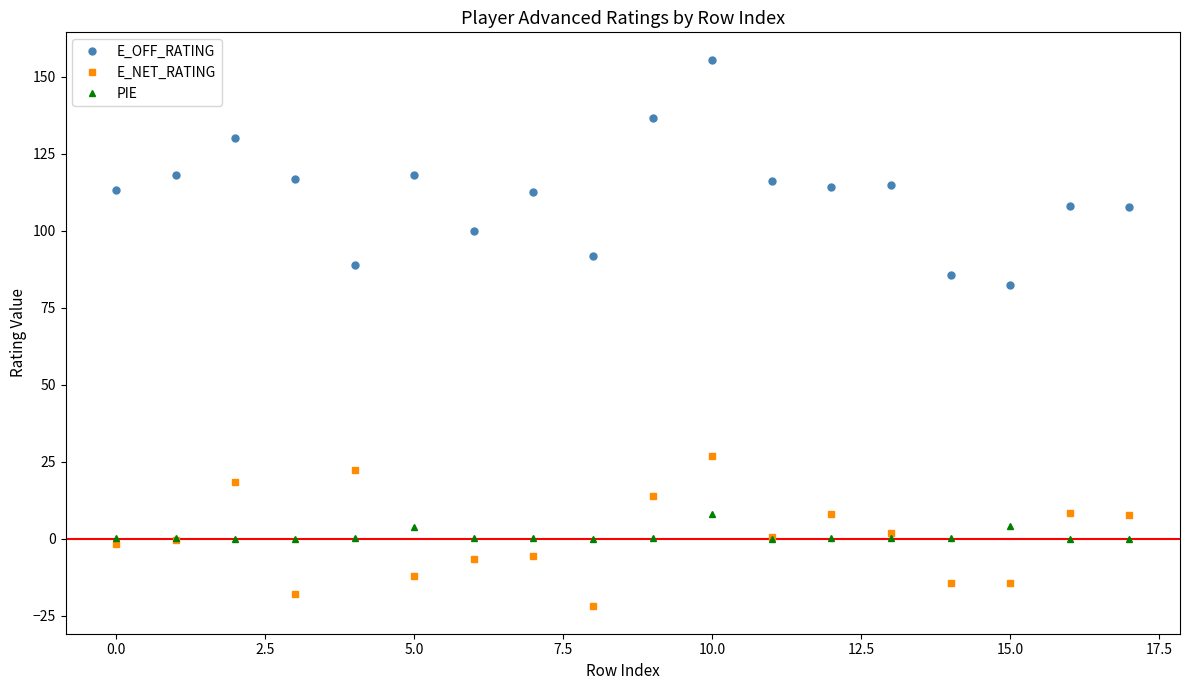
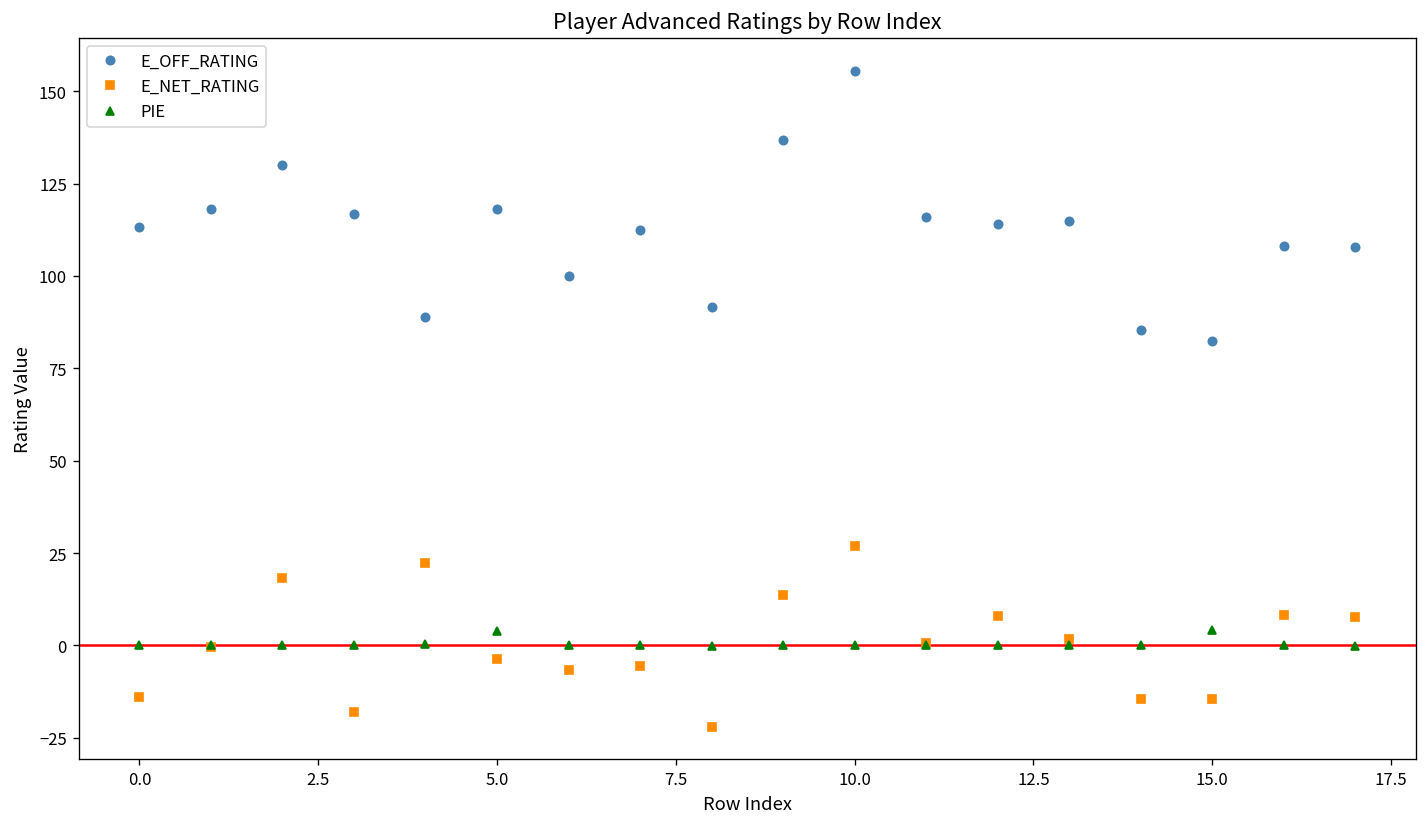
E_NET_RATING, 0.0: -2 -> -14
E_NET_RATING, 5.0: -12 -> -4
PIE, 10.0: 8 -> 0
